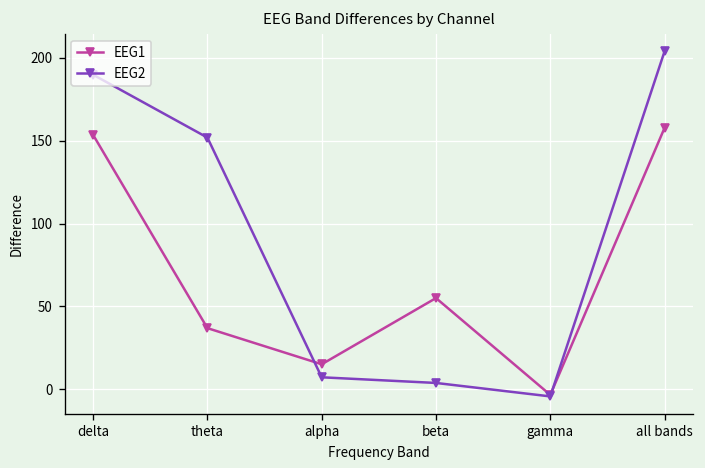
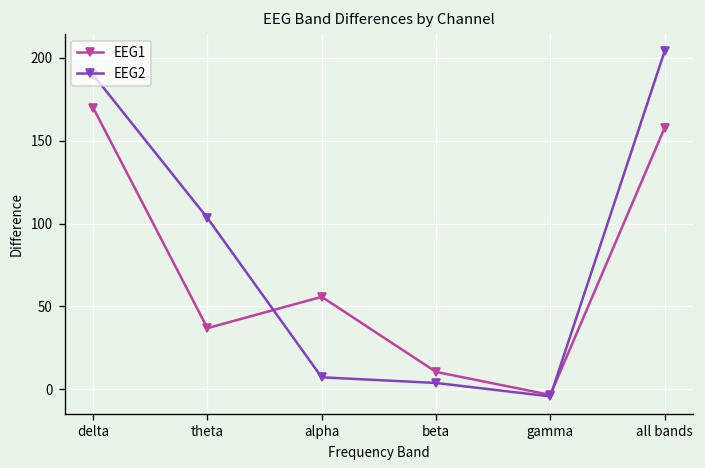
EEG1, delta: 154 -> 170
EEG2, theta: 152 -> 103
EEG1, alpha: 15 -> 56
EEG1, beta: 55 -> 11
